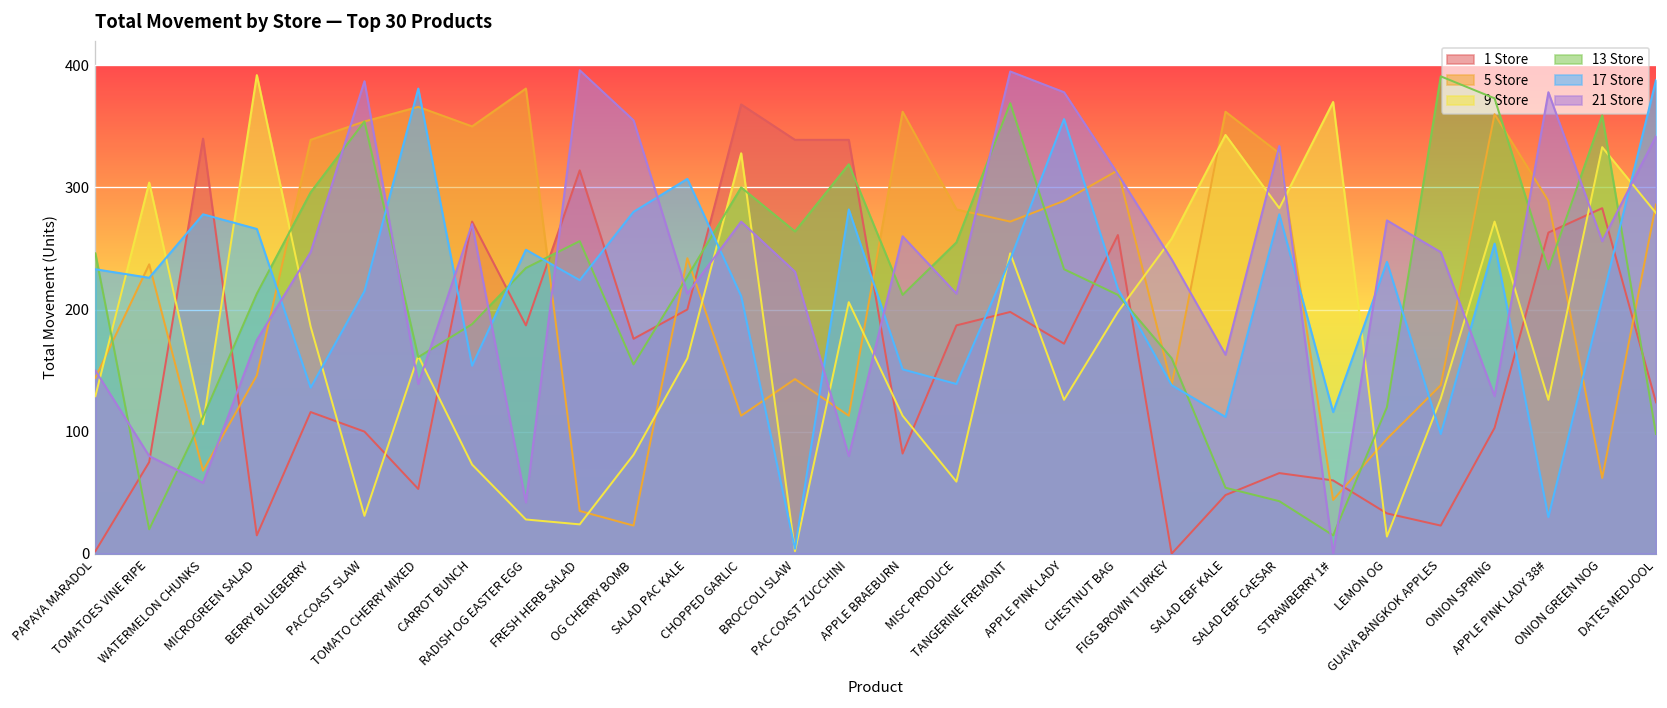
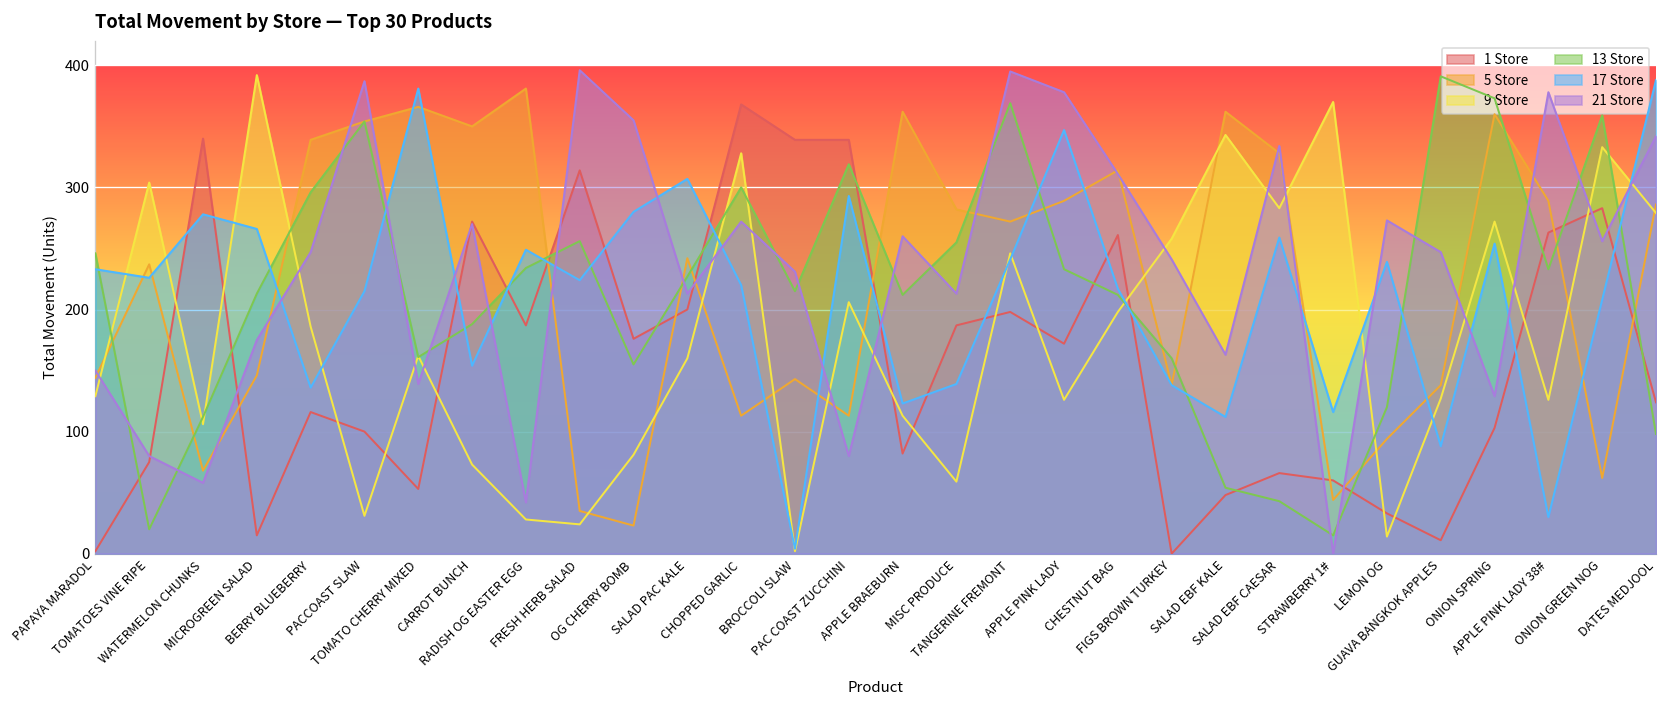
17 Store, CHOPPED GARLIC: 211 -> 220
13 Store, BROCCOLI SLAW: 264 -> 215
17 Store, PAC COAST ZUCCHINI: 282 -> 293
17 Store, APPLE BRAEBURN: 151 -> 123
17 Store, APPLE PINK LADY: 356 -> 347
17 Store, SALAD EBF CAESAR: 278 -> 259
1 Store, GUAVA BANGKOK APPLES: 23 -> 11
17 Store, GUAVA BANGKOK APPLES: 98 -> 88
